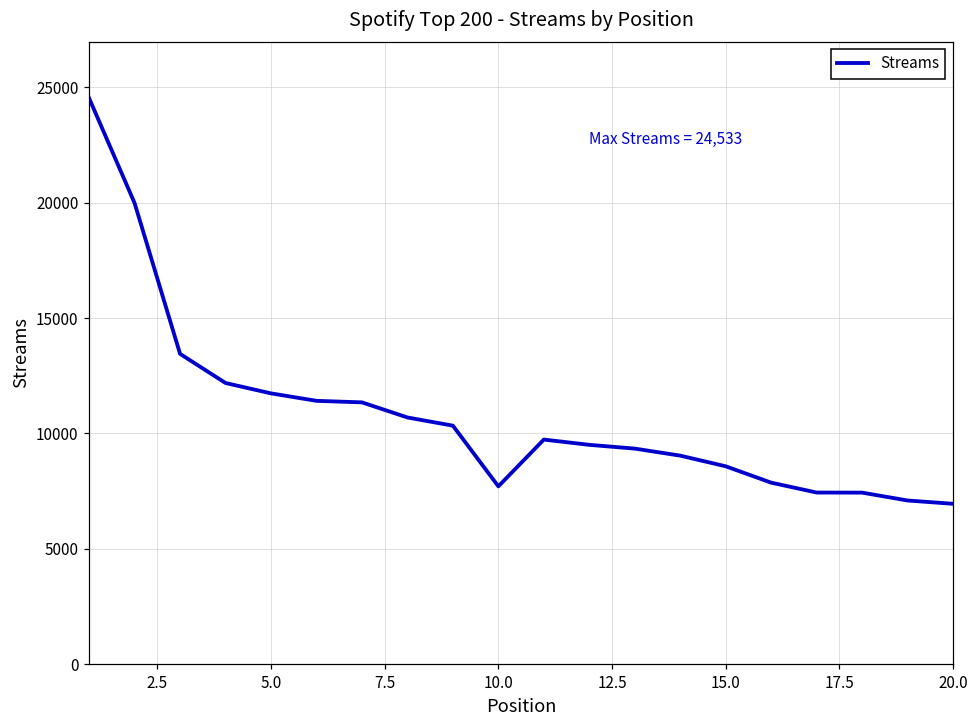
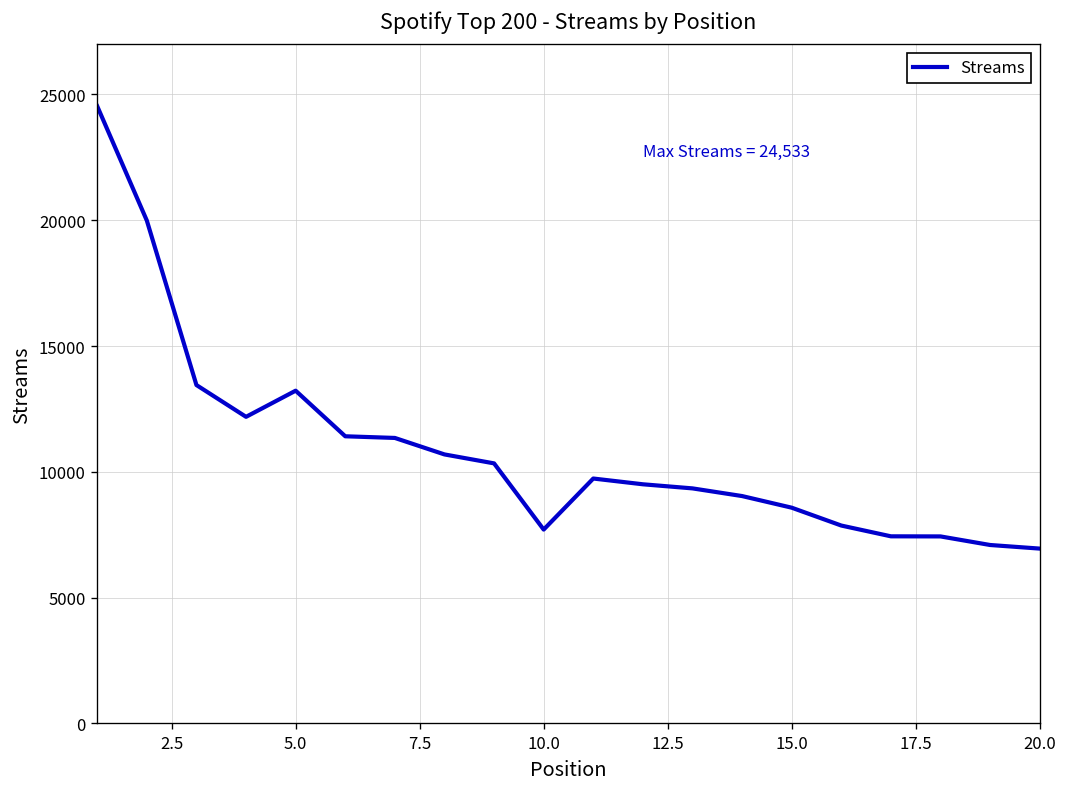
5.0: 11700 -> 13200
